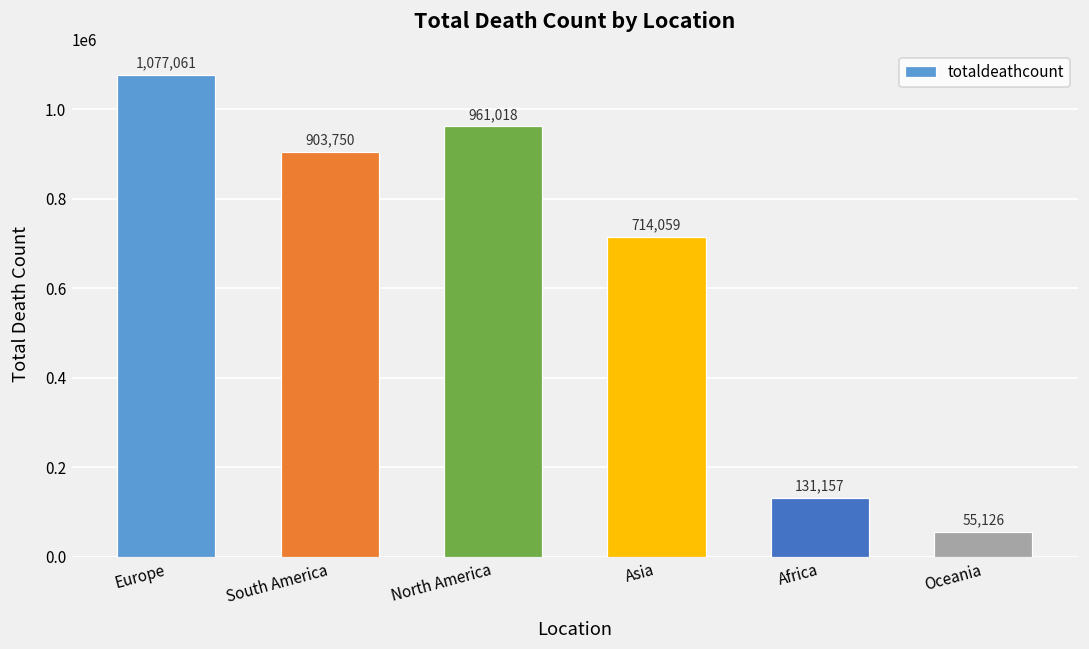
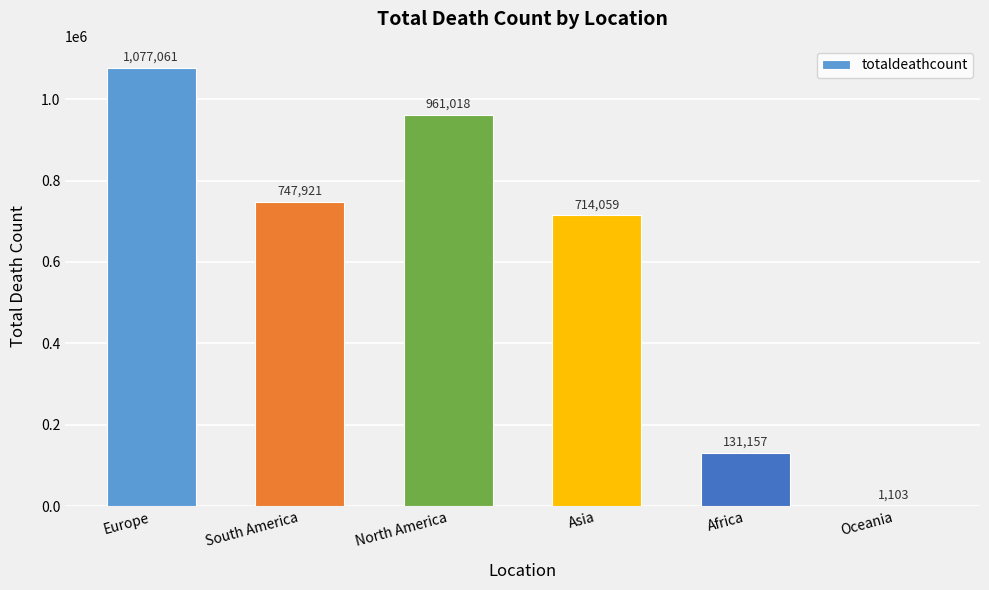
South America: 903,750 -> 747,921
Oceania: 55,126 -> 1,103
